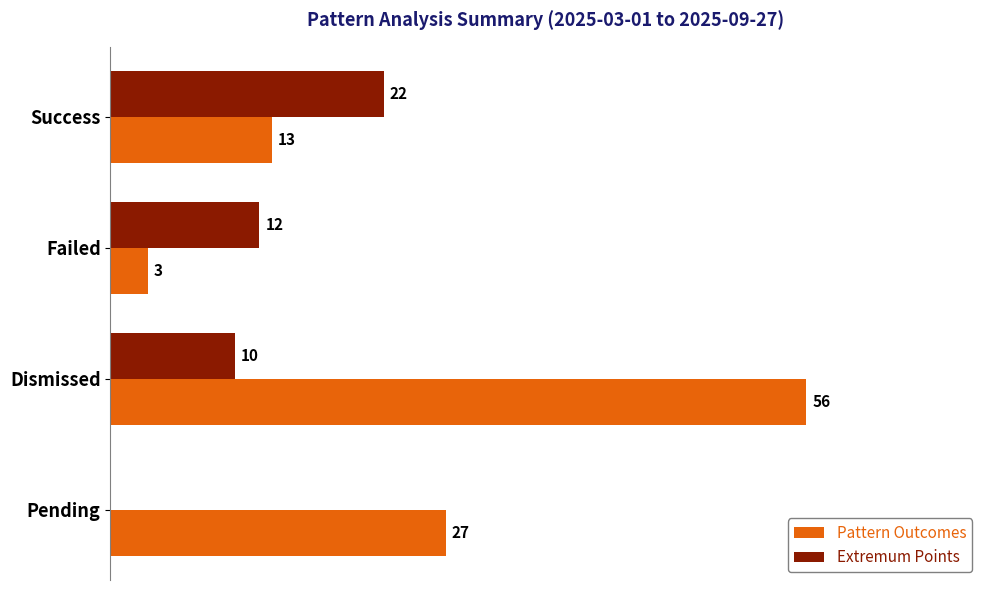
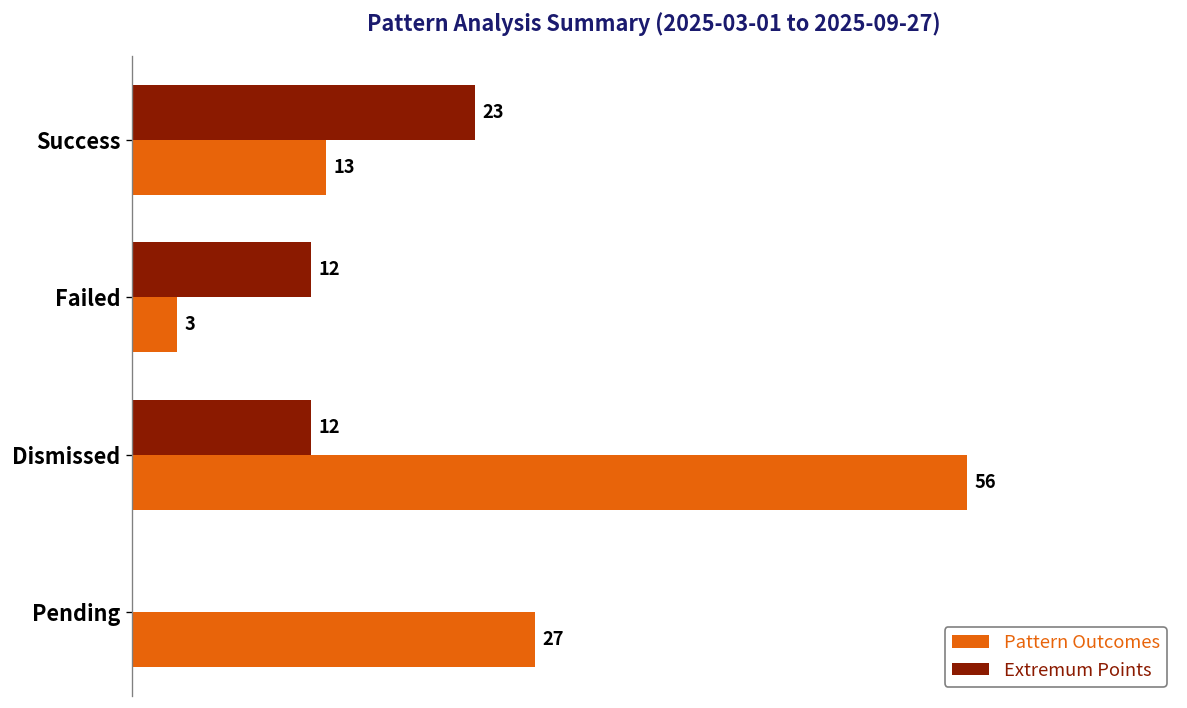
Extremum Points, Success: 22 -> 23
Extremum Points, Dismissed: 10 -> 12
